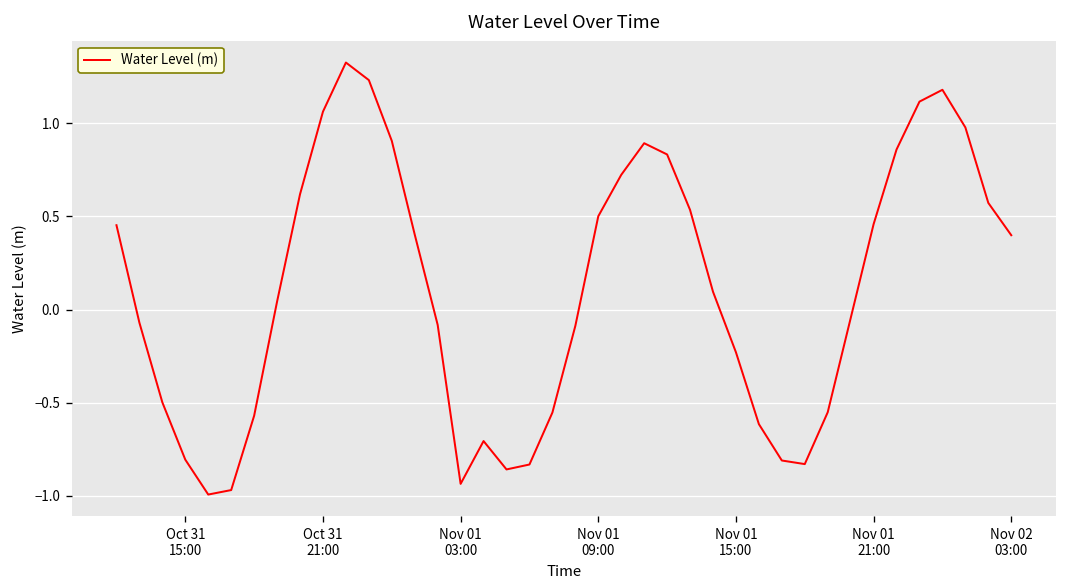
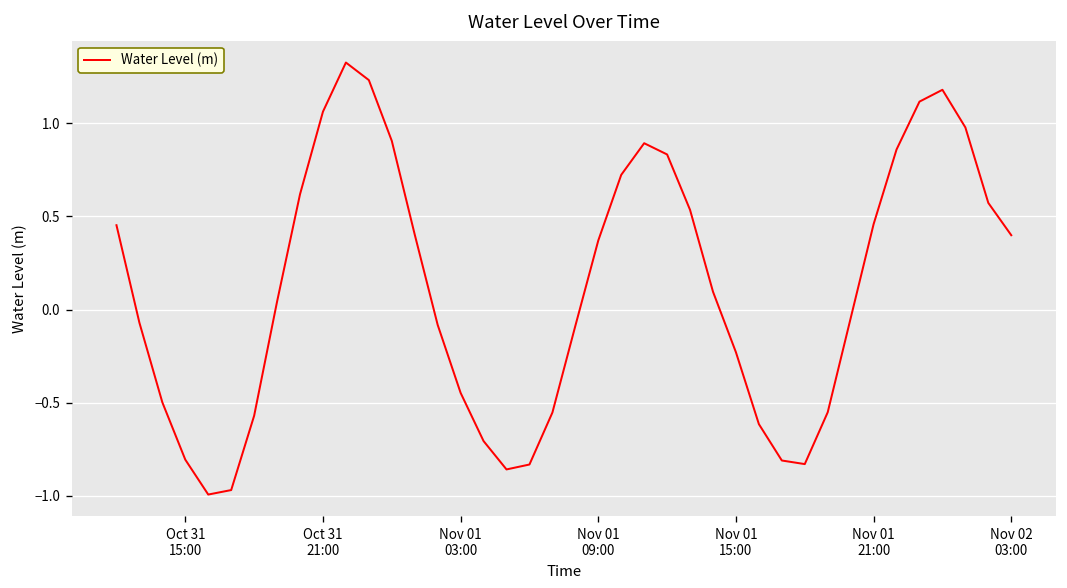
Nov 01 03:00: -0.94 -> -0.45
Nov 01 09:00: 0.50 -> 0.37
